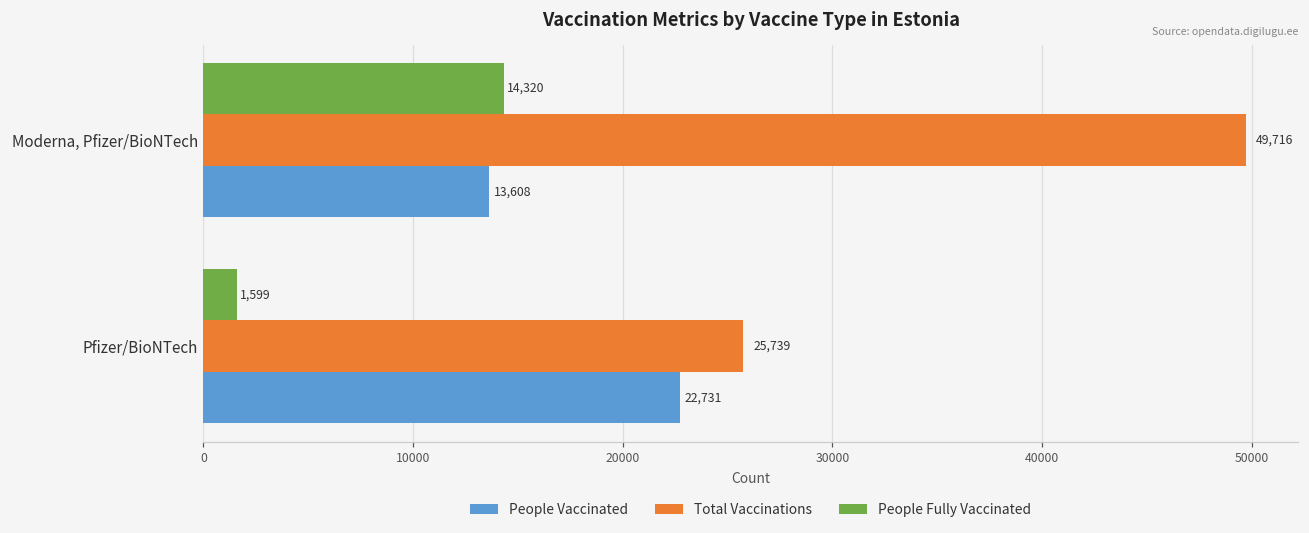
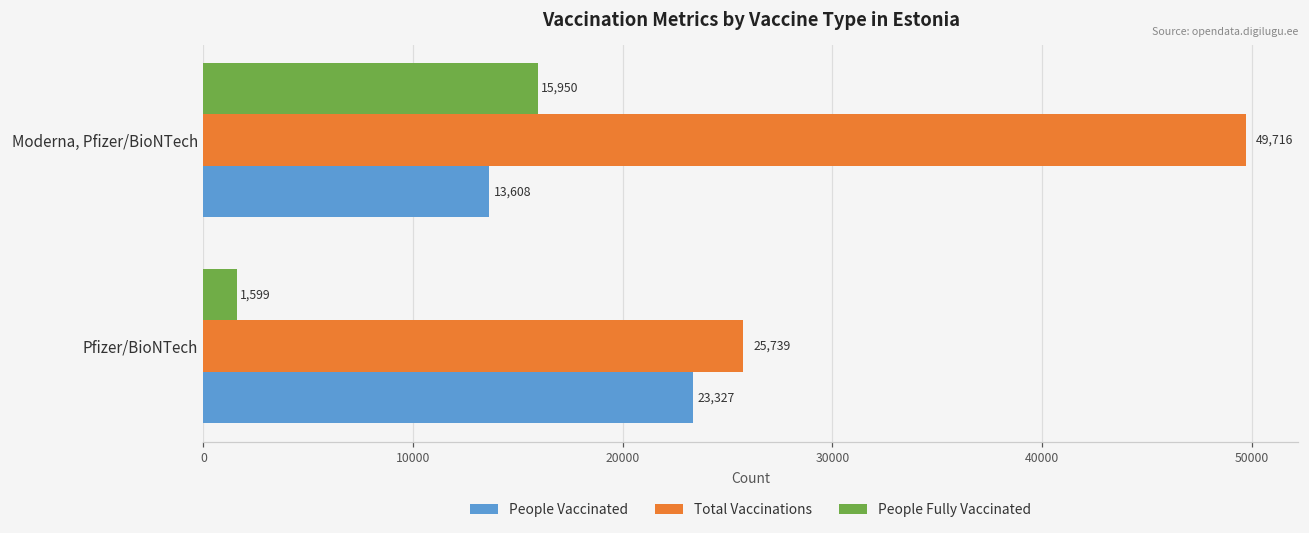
People Fully Vaccinated, Moderna, Pfizer/BioNTech: 14,320 -> 15,950
People Vaccinated, Pfizer/BioNTech: 22,731 -> 23,327
